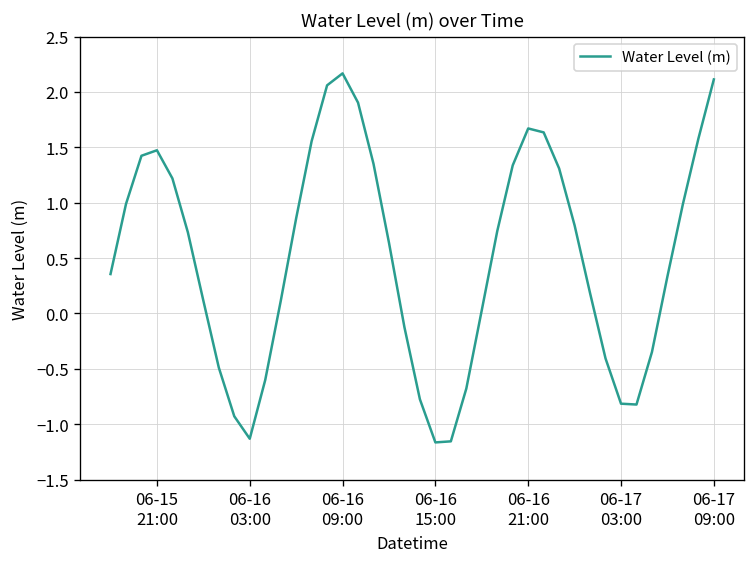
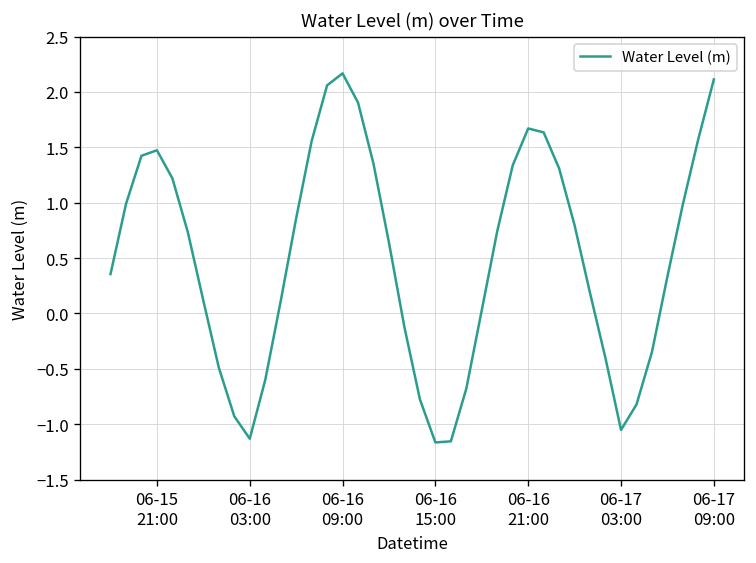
06-17 03:00: -0.8 -> -1.1
